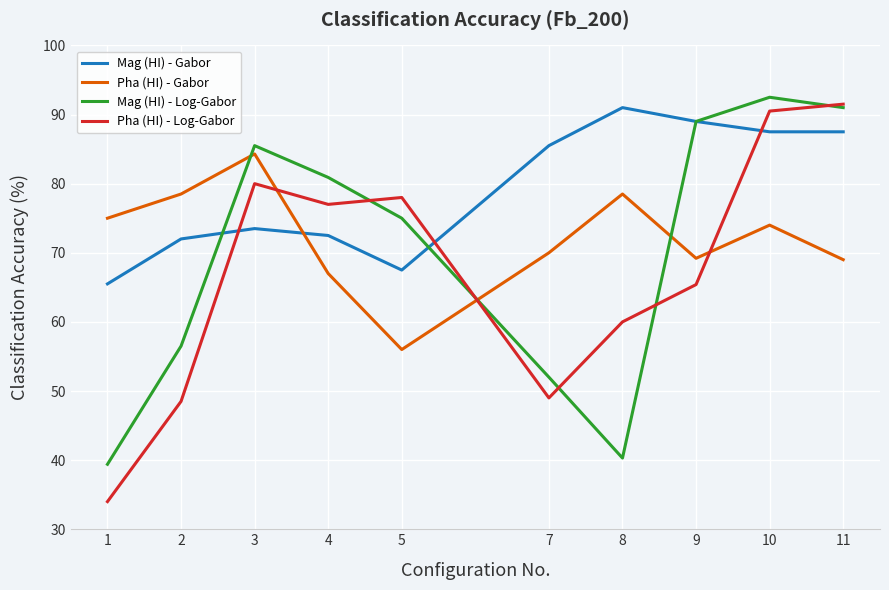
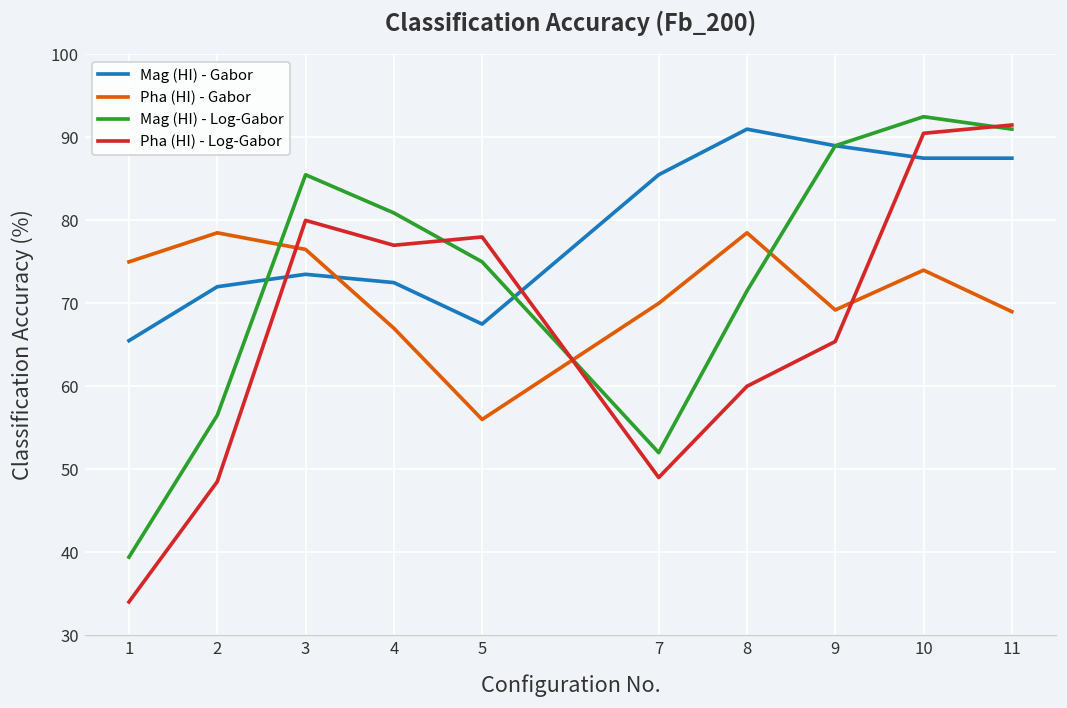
Pha (HI) - Gabor, 3: 84 -> 77
Mag (HI) - Log-Gabor, 8: 40 -> 72
